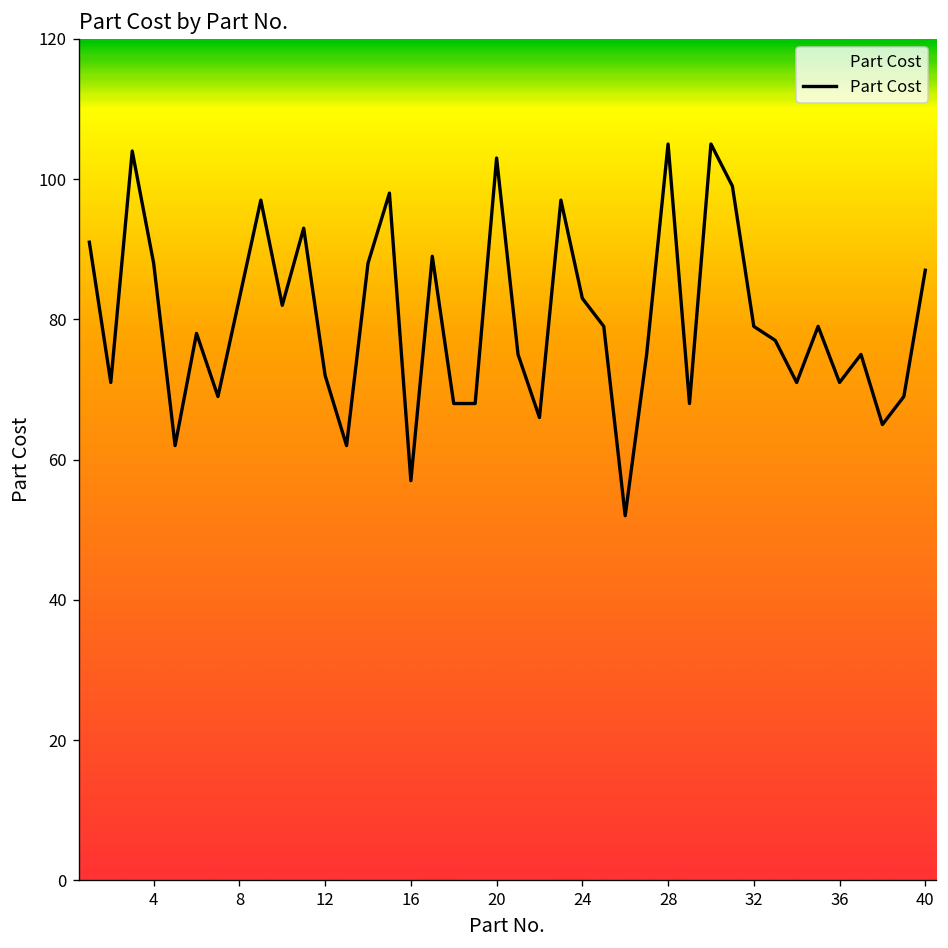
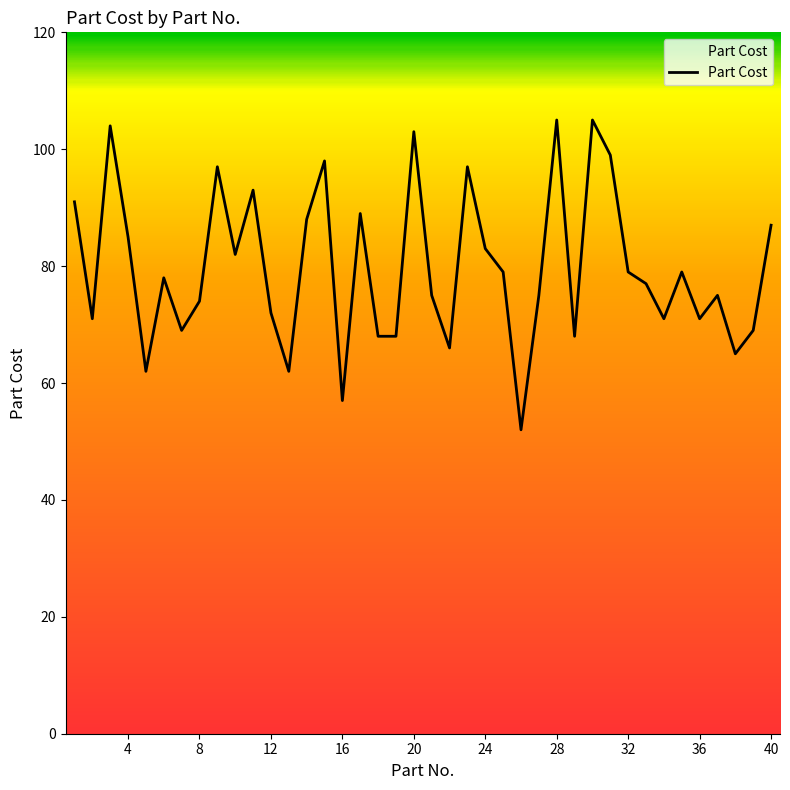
4: 88 -> 85
8: 83 -> 74
